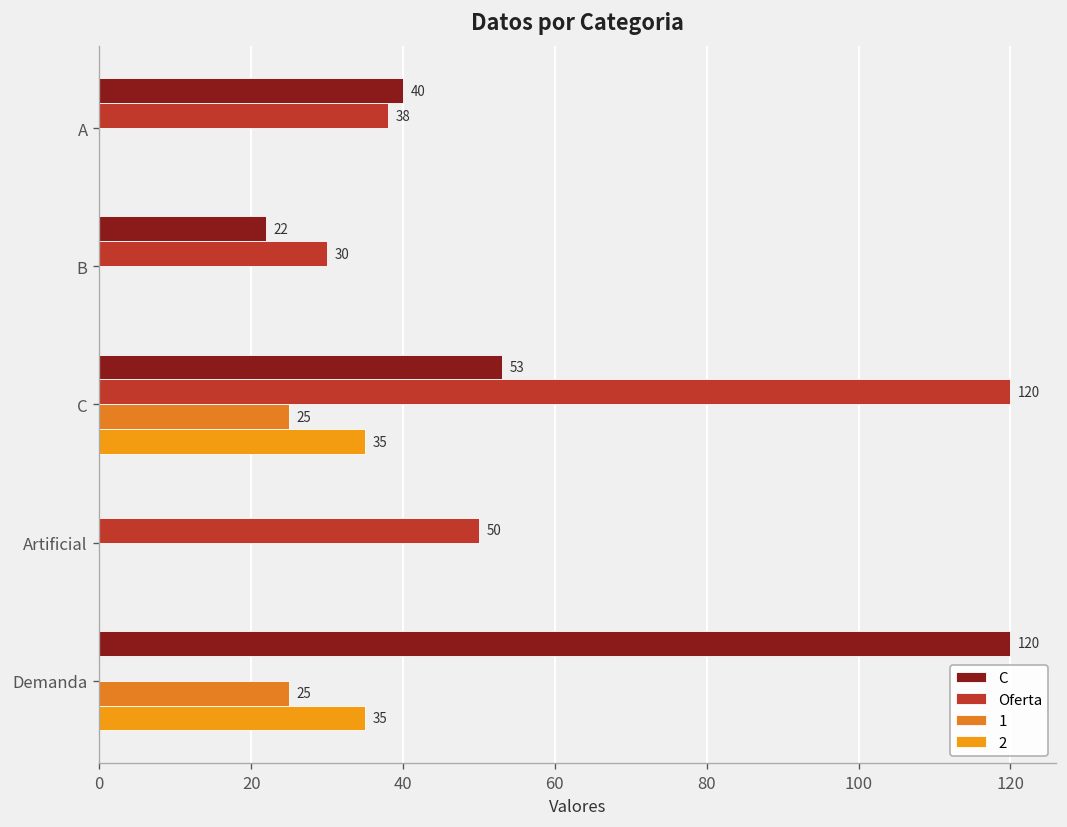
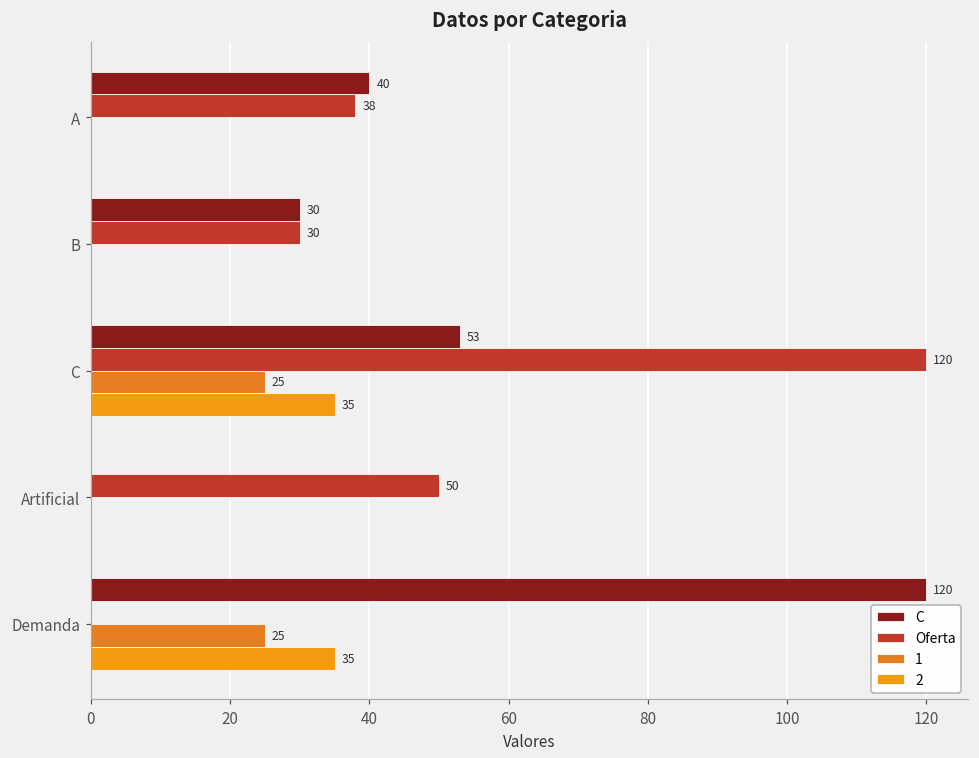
C, B: 22 -> 30
